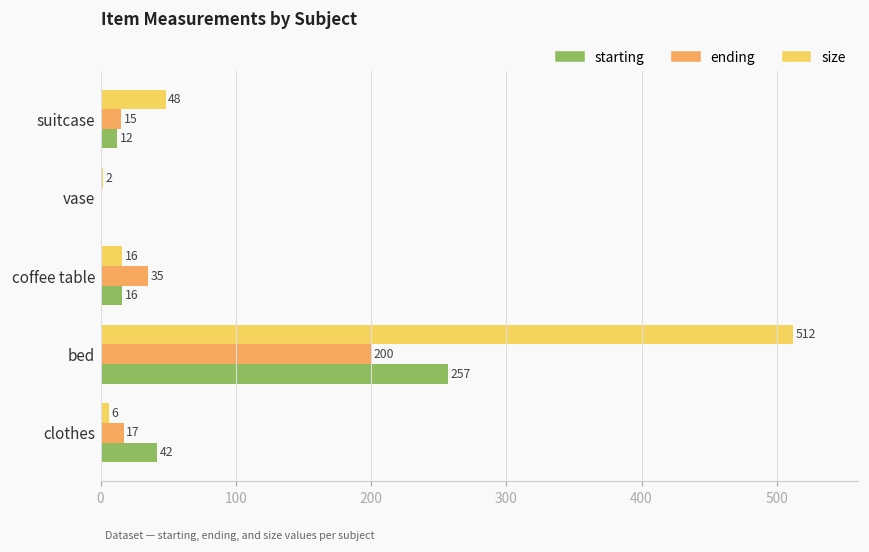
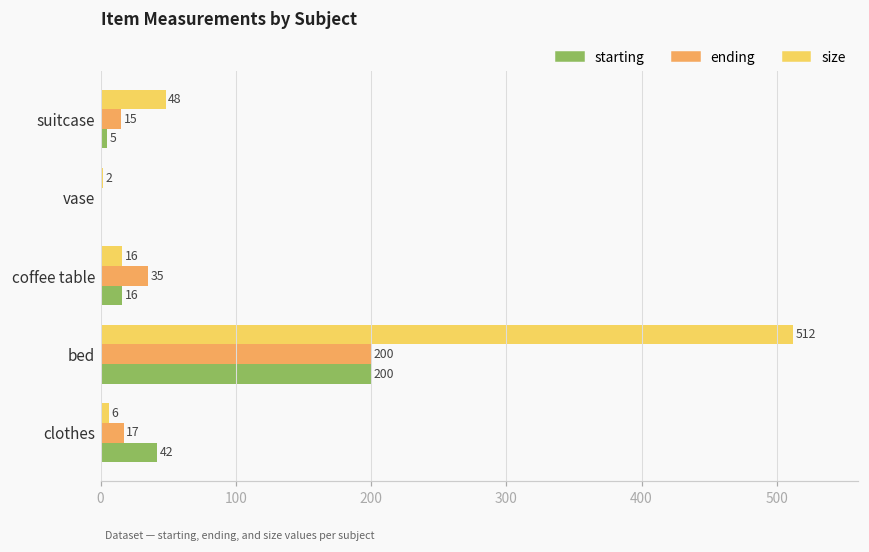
starting, suitcase: 12 -> 5
starting, bed: 257 -> 200
